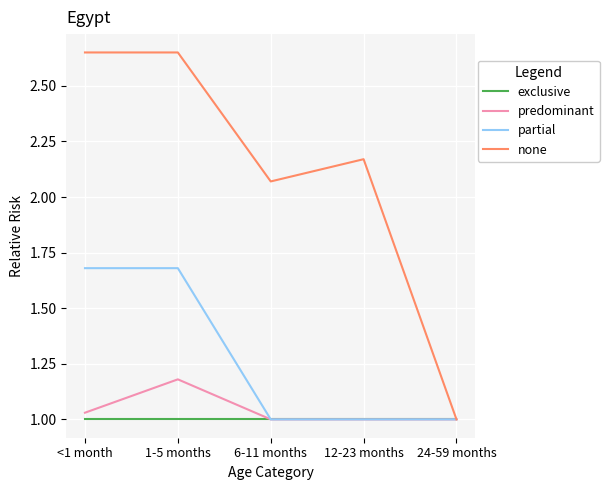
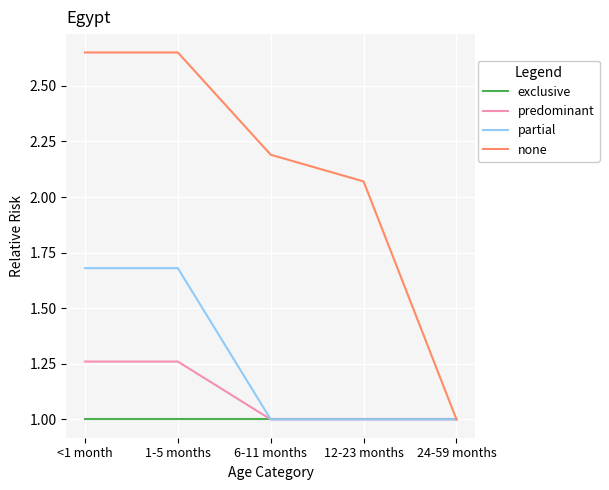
predominant, <1 month: 1.03 -> 1.26
predominant, 1-5 months: 1.18 -> 1.26
none, 6-11 months: 2.07 -> 2.19
none, 12-23 months: 2.17 -> 2.07
